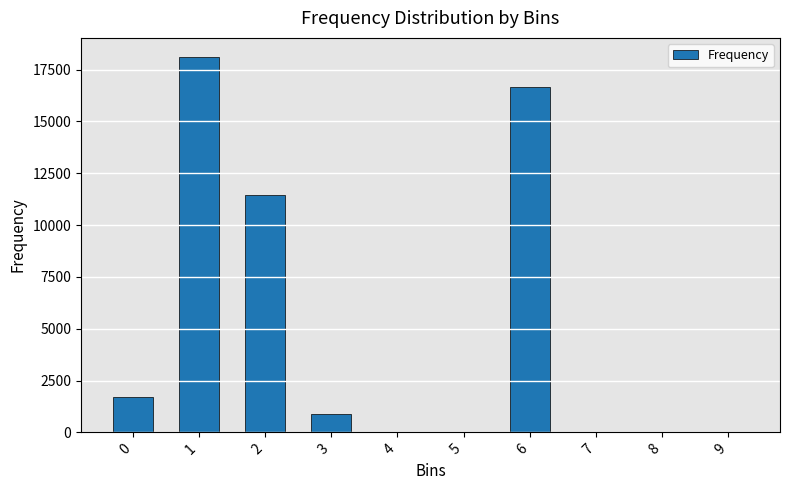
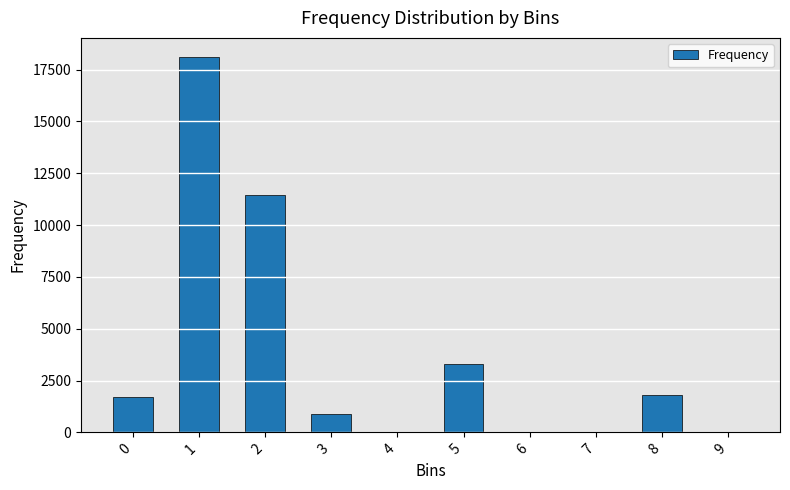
5: 0 -> 3300
6: 16600 -> 0
8: 0 -> 1800
